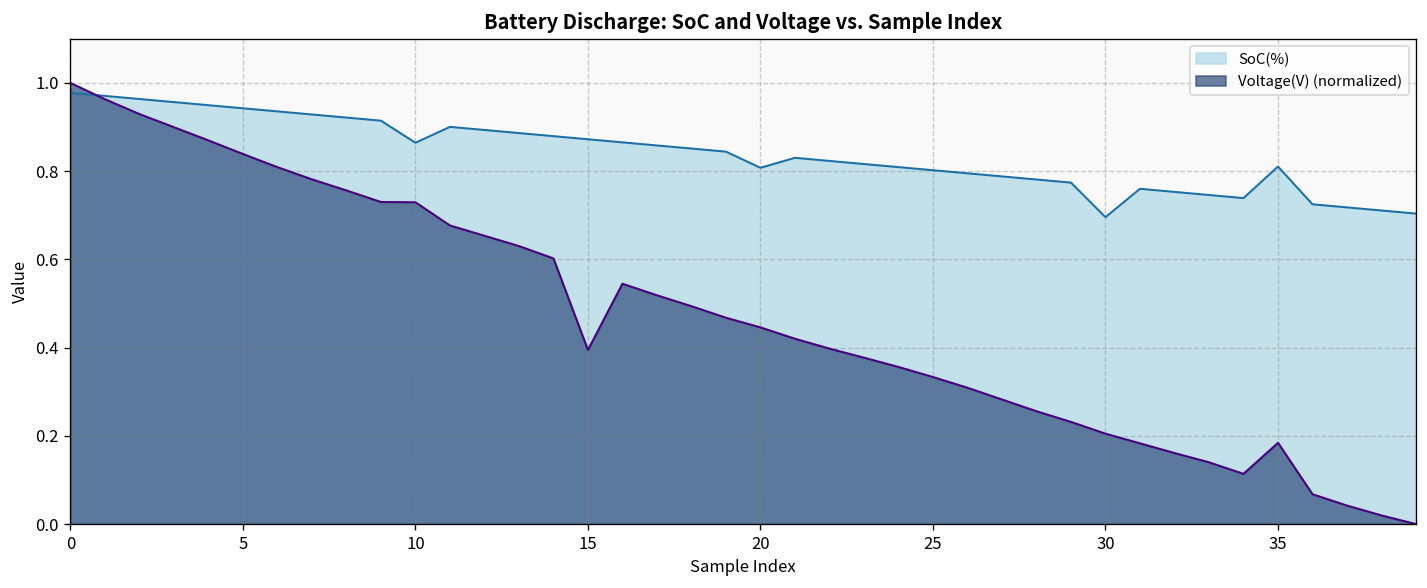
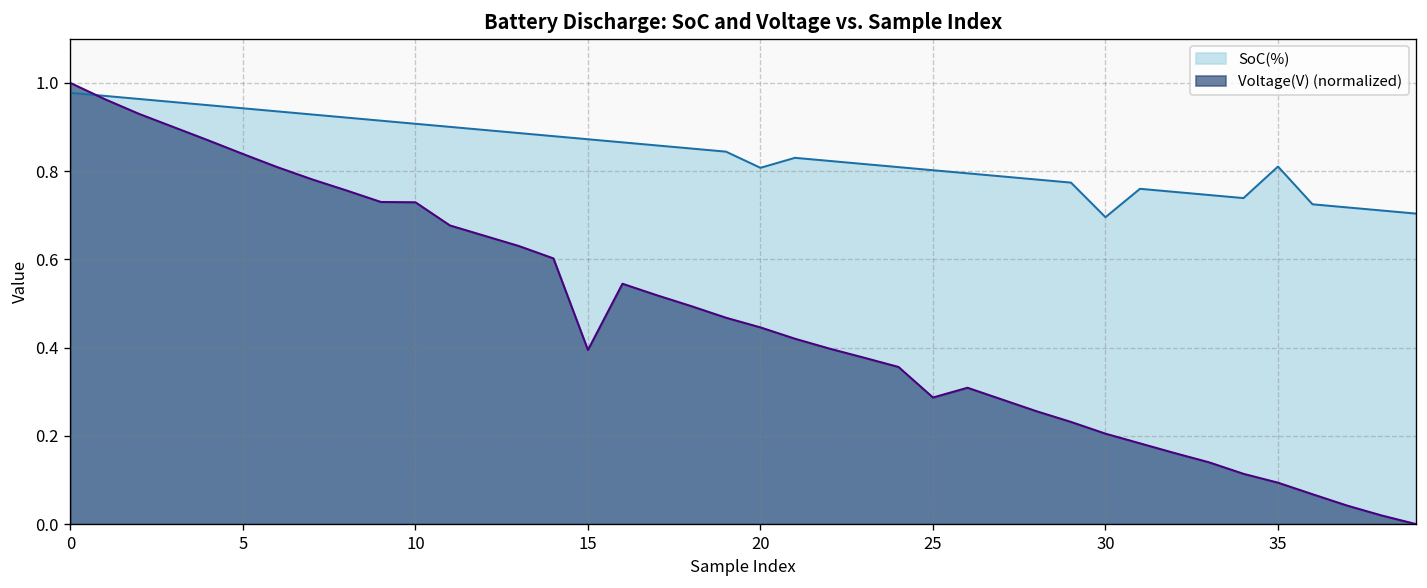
SoC(%), 10: 0.86 -> 0.91
Voltage(V) (normalized), 25: 0.33 -> 0.29
Voltage(V) (normalized), 35: 0.18 -> 0.09
